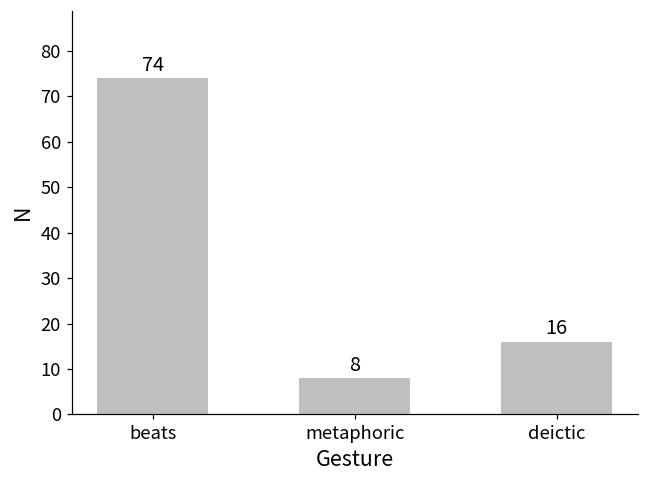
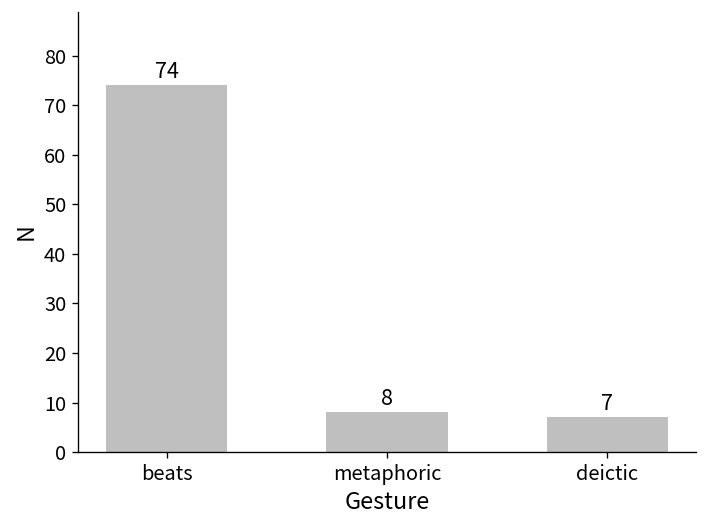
deictic: 16 -> 7
